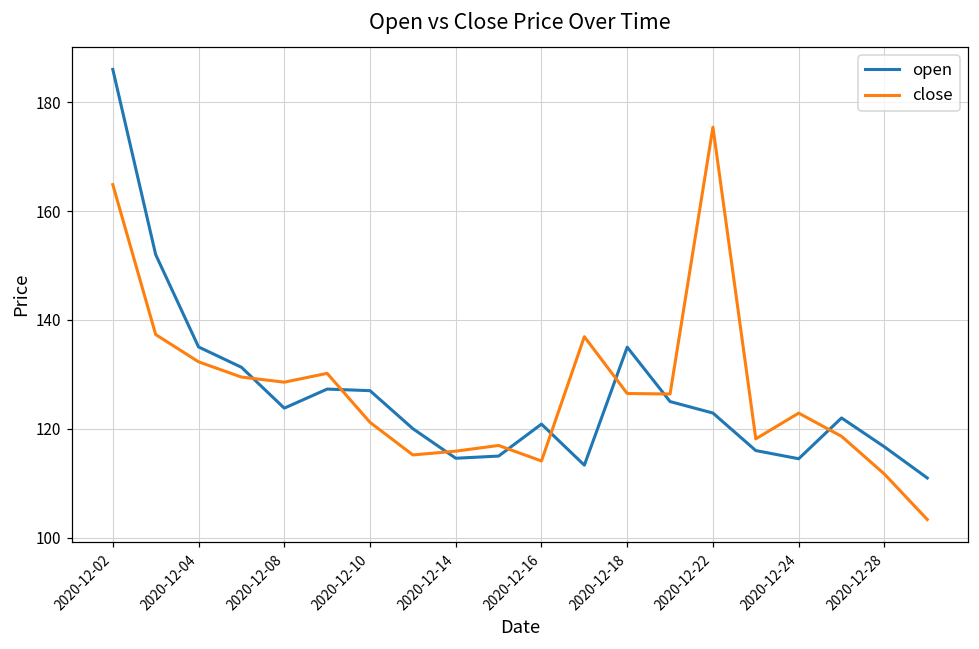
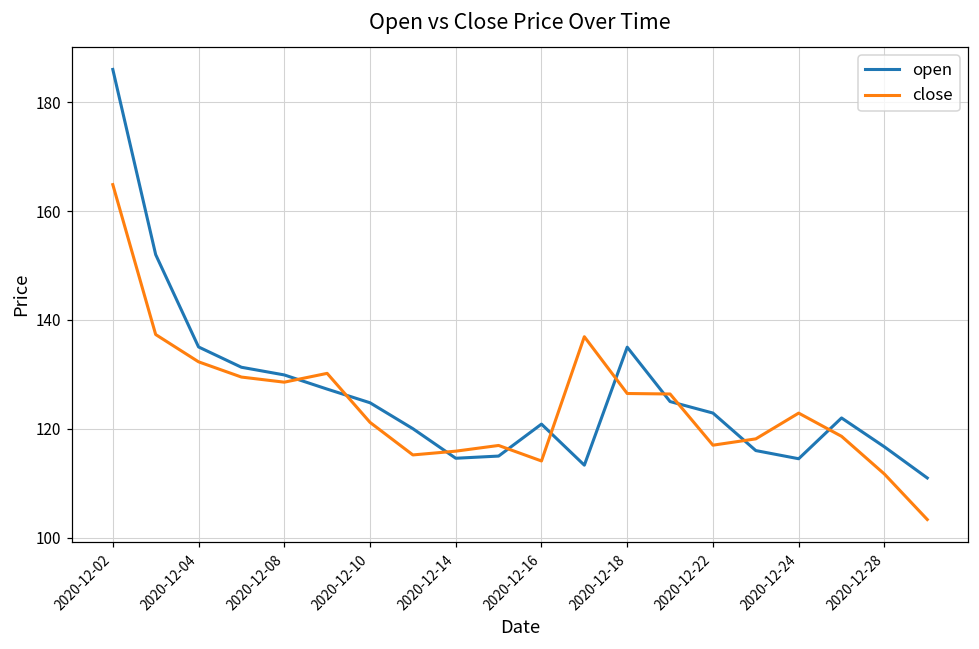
open, 2020-12-08: 124 -> 130
open, 2020-12-10: 127 -> 125
close, 2020-12-22: 175 -> 117
